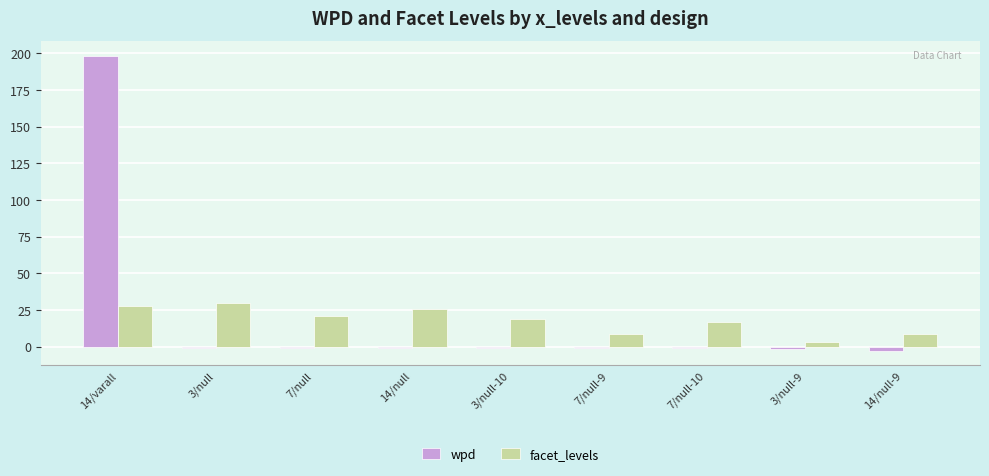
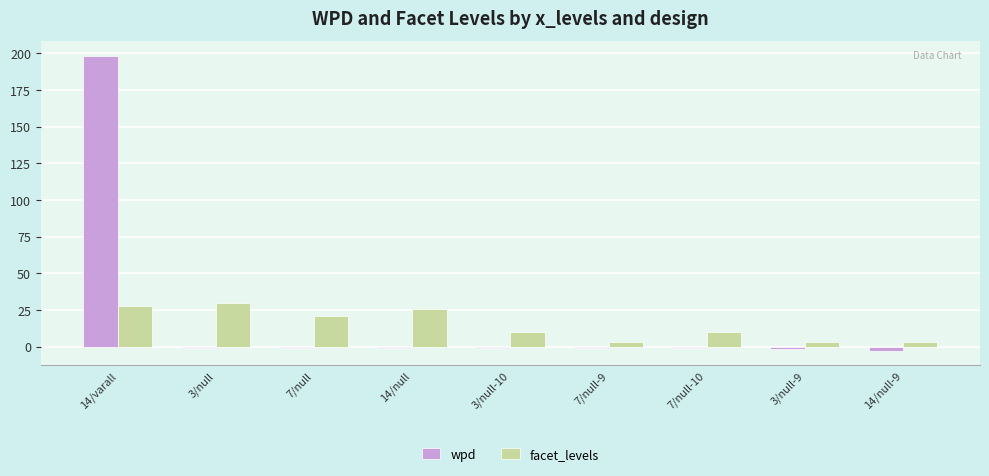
facet_levels, 3/null-10: 19 -> 10
facet_levels, 7/null-9: 9 -> 3
facet_levels, 7/null-10: 17 -> 10
facet_levels, 14/null-9: 9 -> 3
